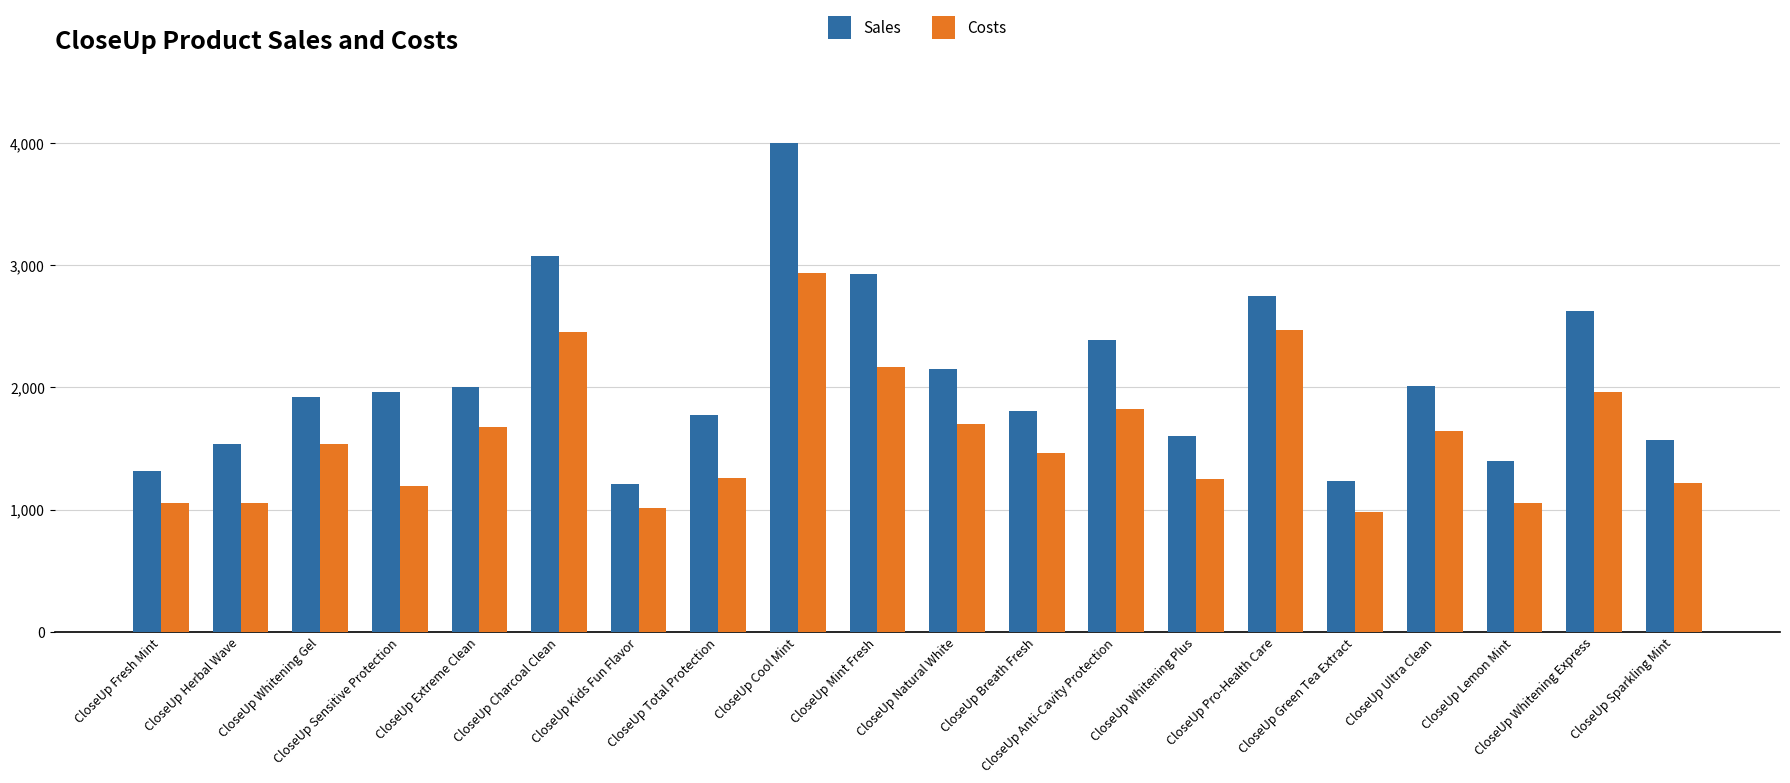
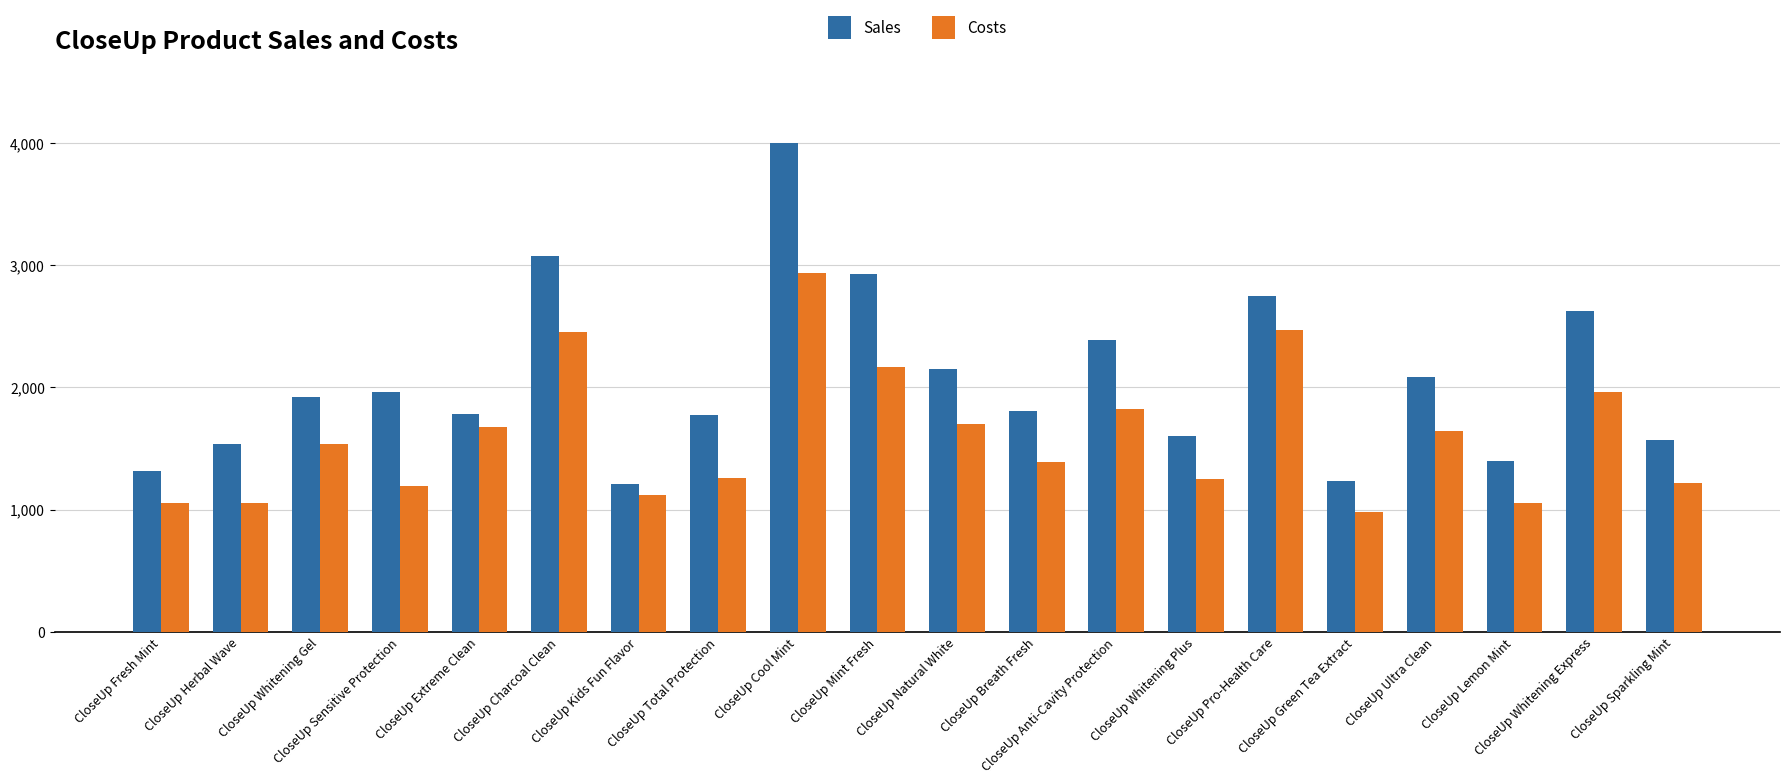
Sales, CloseUp Extreme Clean: 2,000 -> 1,780
Costs, CloseUp Kids Fun Flavor: 1,010 -> 1,120
Costs, CloseUp Breath Fresh: 1,460 -> 1,390
Sales, CloseUp Ultra Clean: 2,010 -> 2,090
